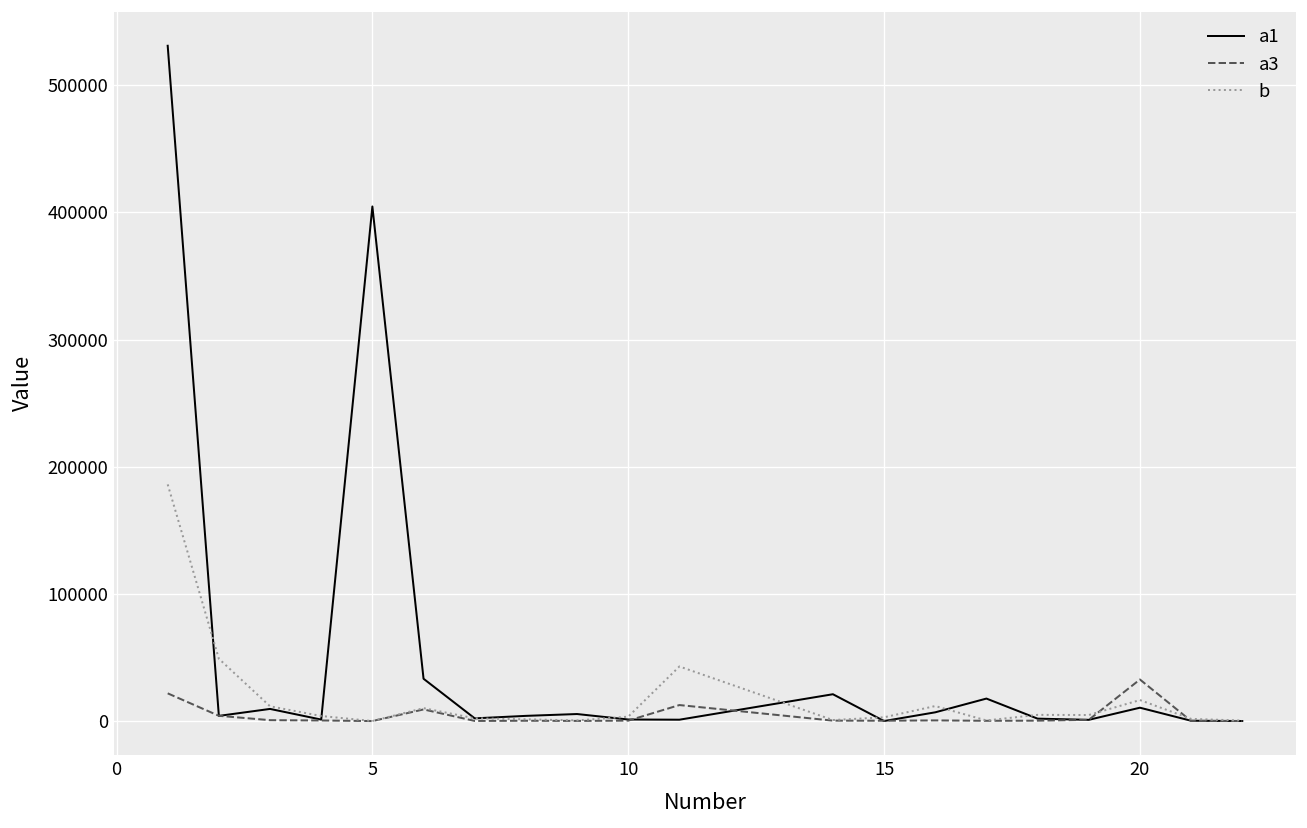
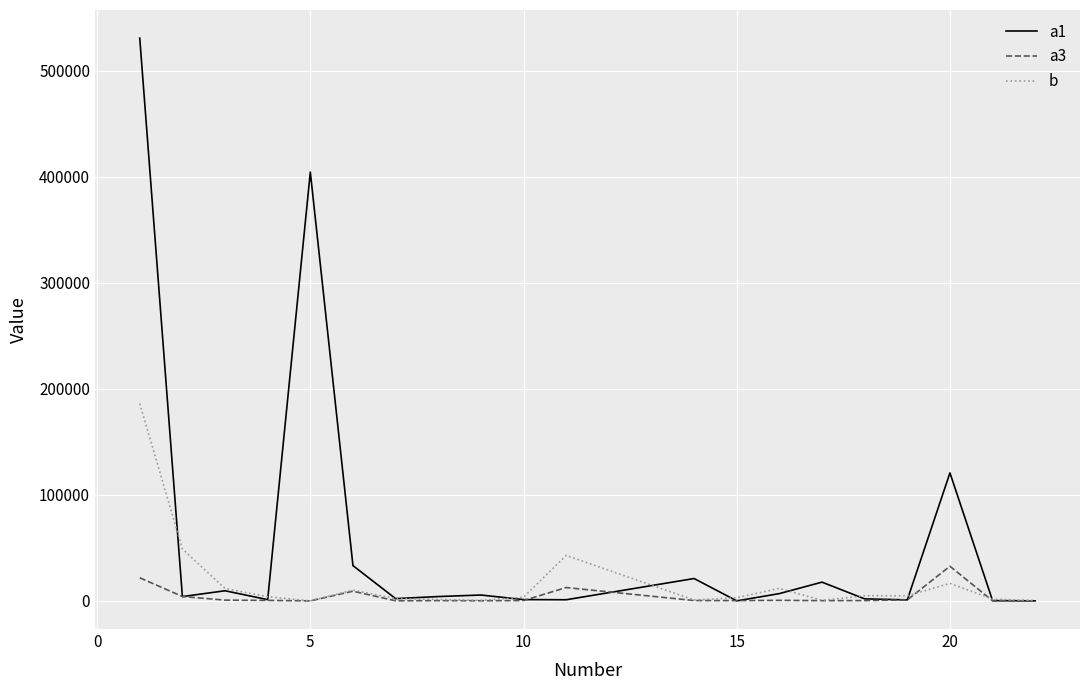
a1, 20: 11000 -> 121000
